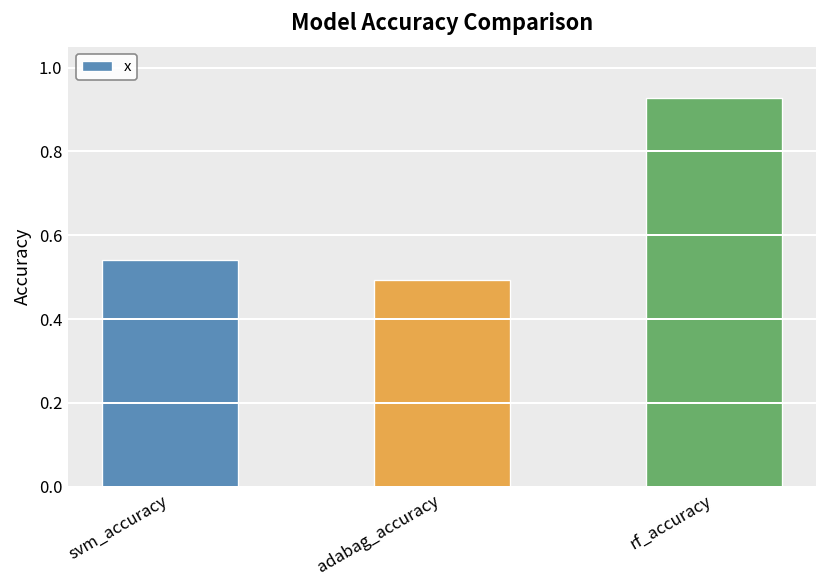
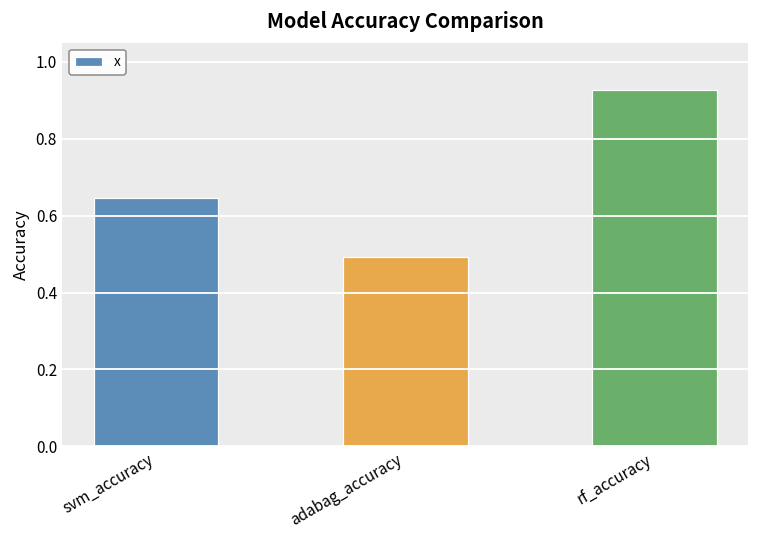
svm_accuracy: 0.54 -> 0.64
